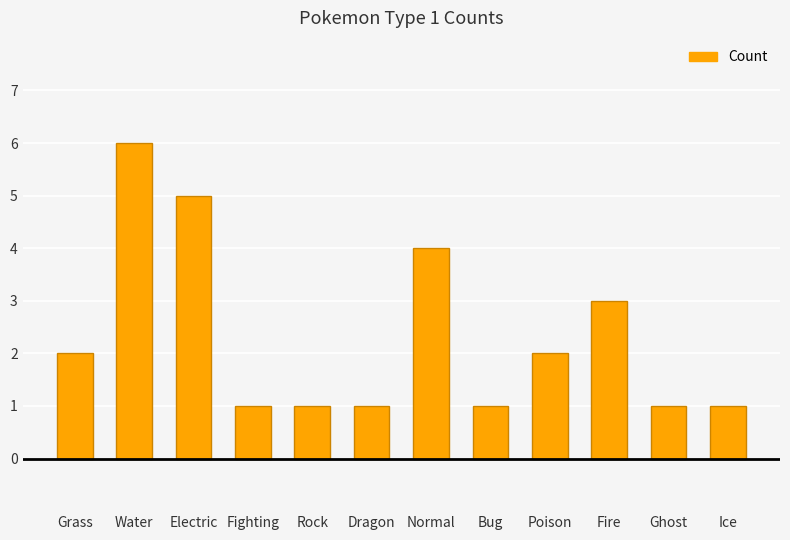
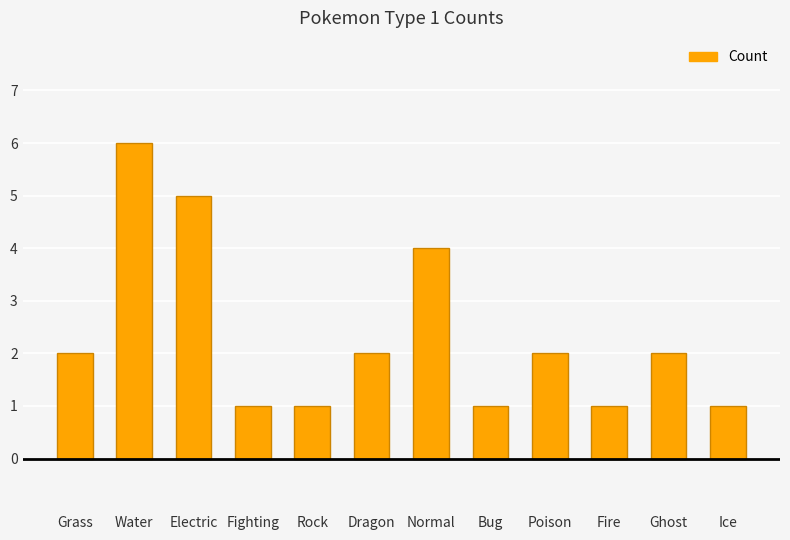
Dragon: 1 -> 2
Fire: 3 -> 1
Ghost: 1 -> 2
